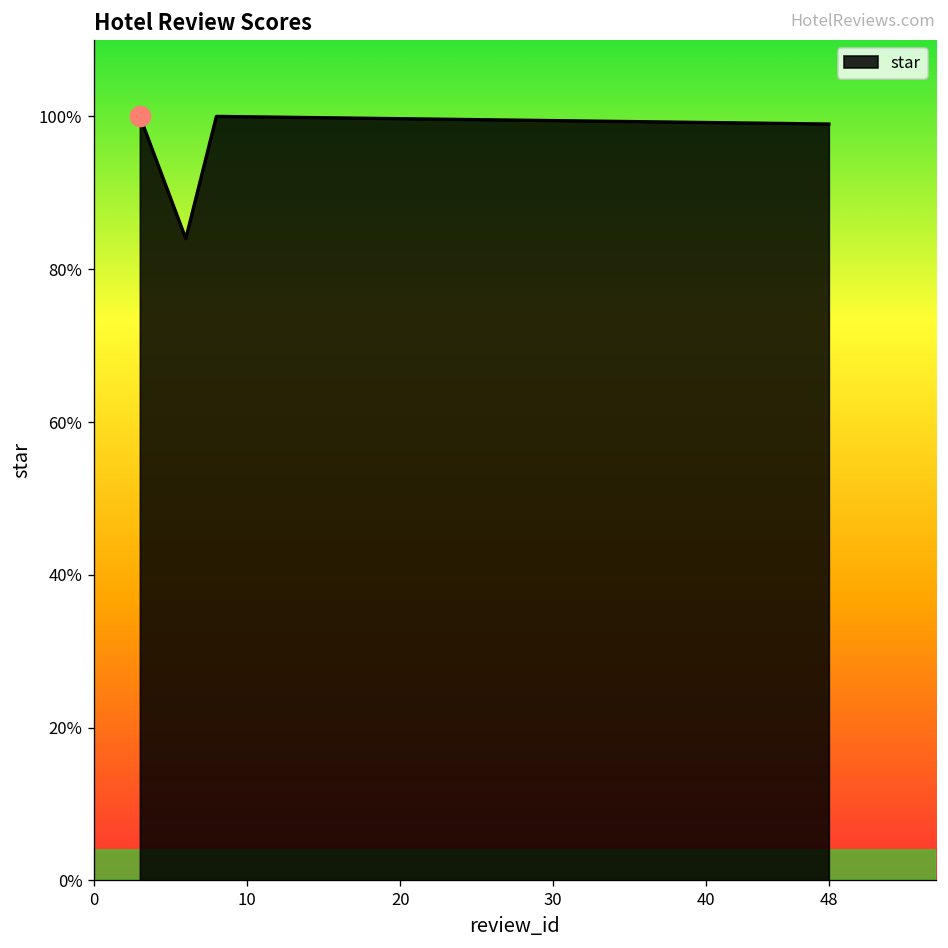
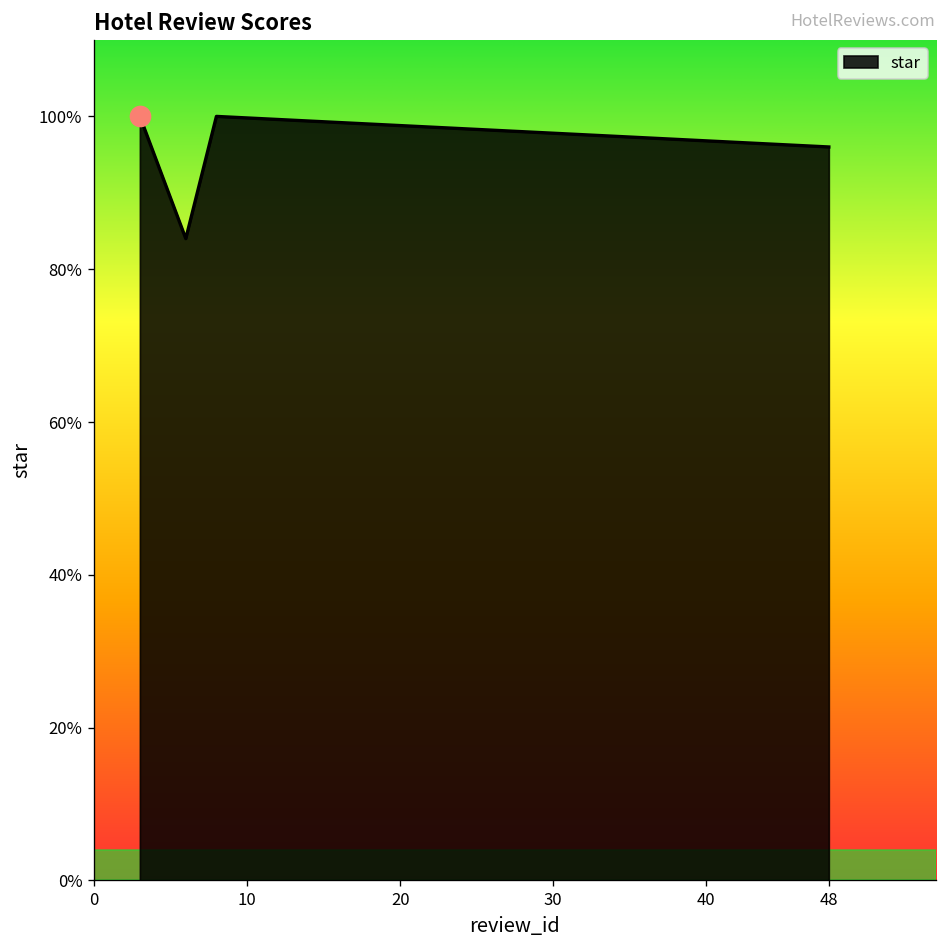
star, 48: 99% -> 96%
